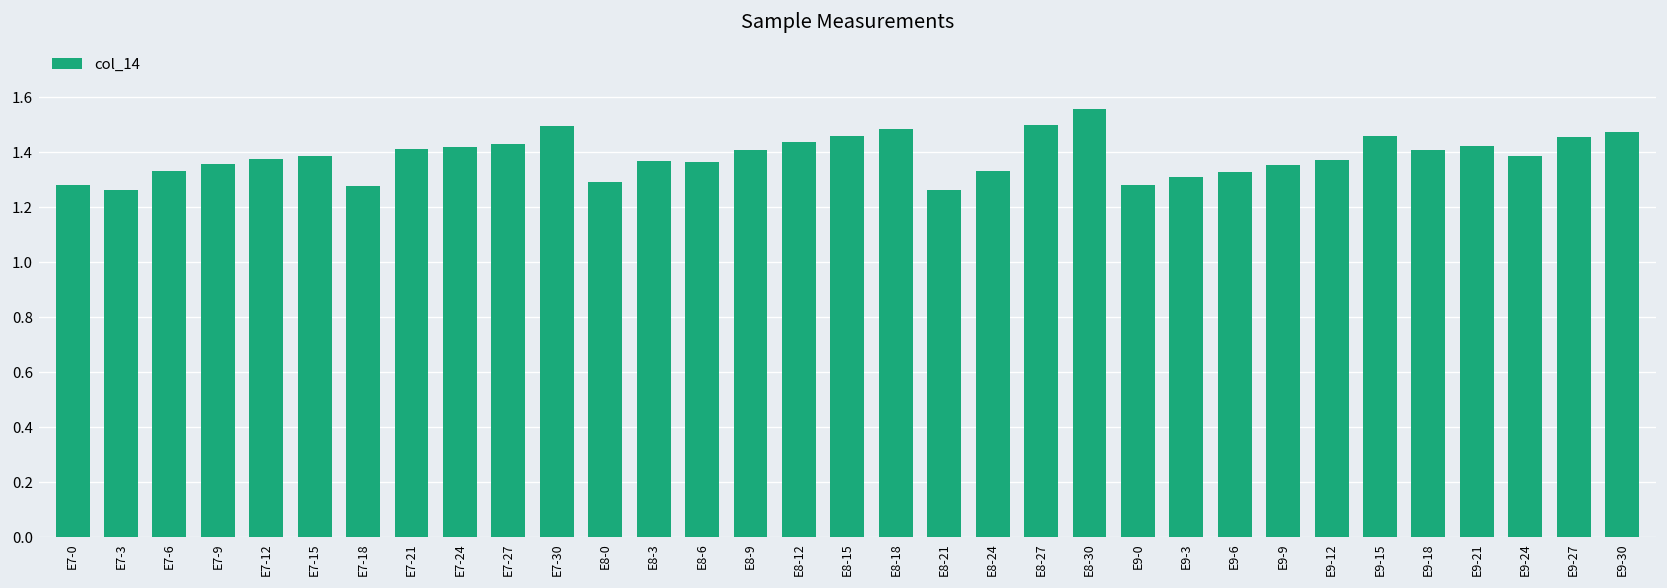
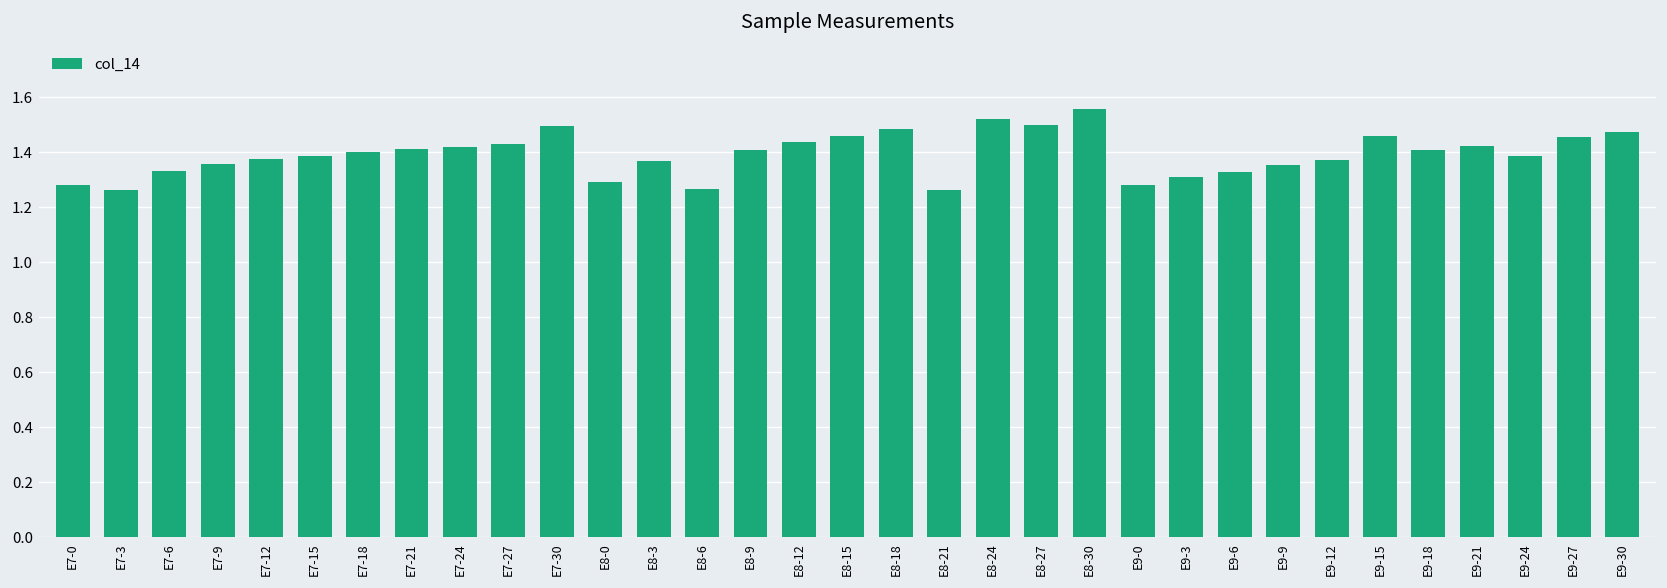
E7-18: 1.28 -> 1.40
E8-6: 1.36 -> 1.27
E8-24: 1.33 -> 1.52
